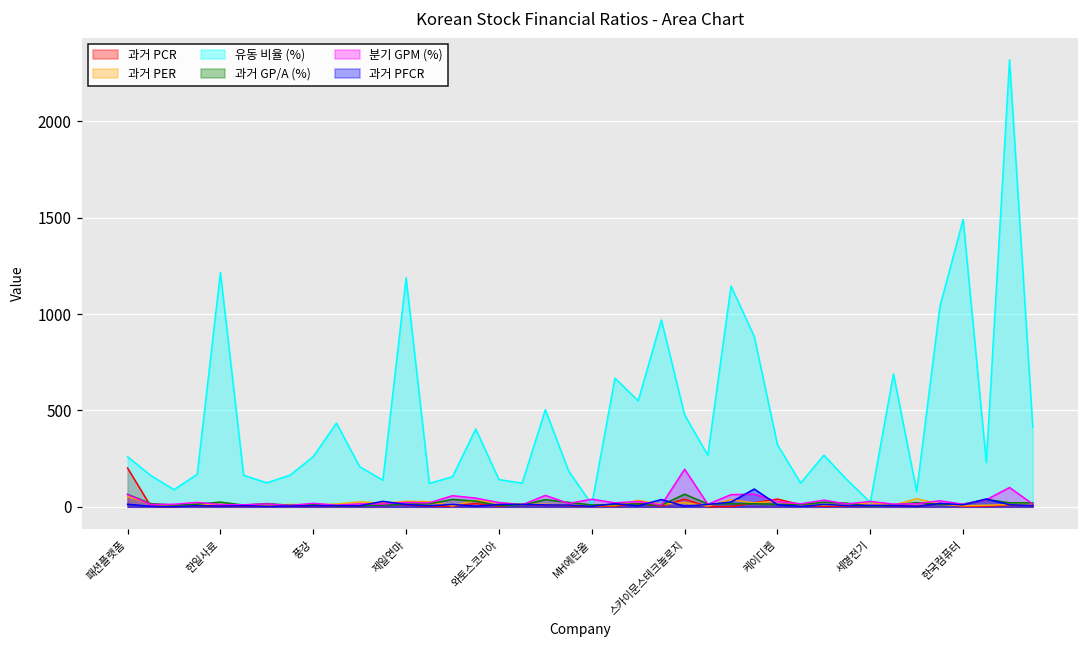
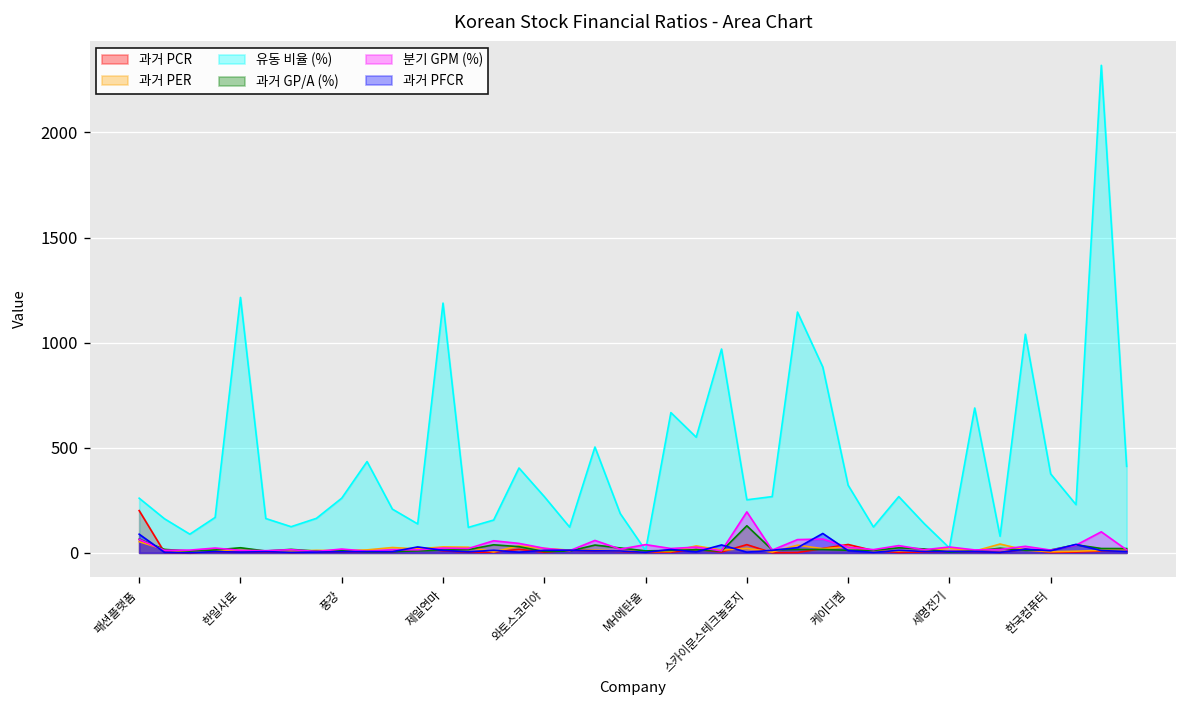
과거 PFCR, 패션플랫폼: 10 -> 90
유동 비율 (%), 와토스코리아: 140 -> 270
유동 비율 (%), 스카이문스테크놀로지: 480 -> 250
과거 GP/A (%), 스카이문스테크놀로지: 70 -> 130
유동 비율 (%), 한국컴퓨터: 1490 -> 380
